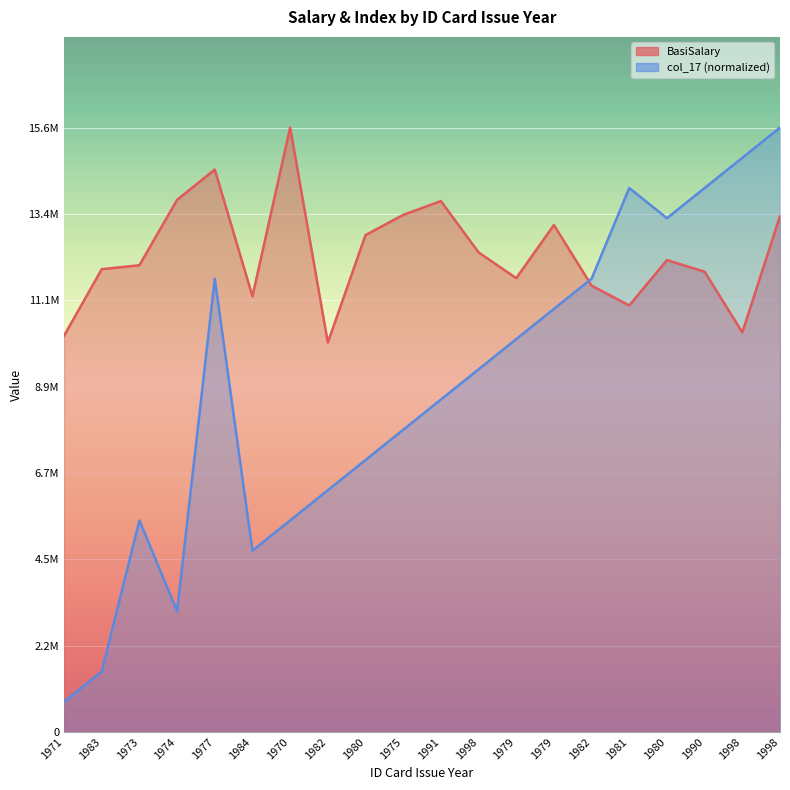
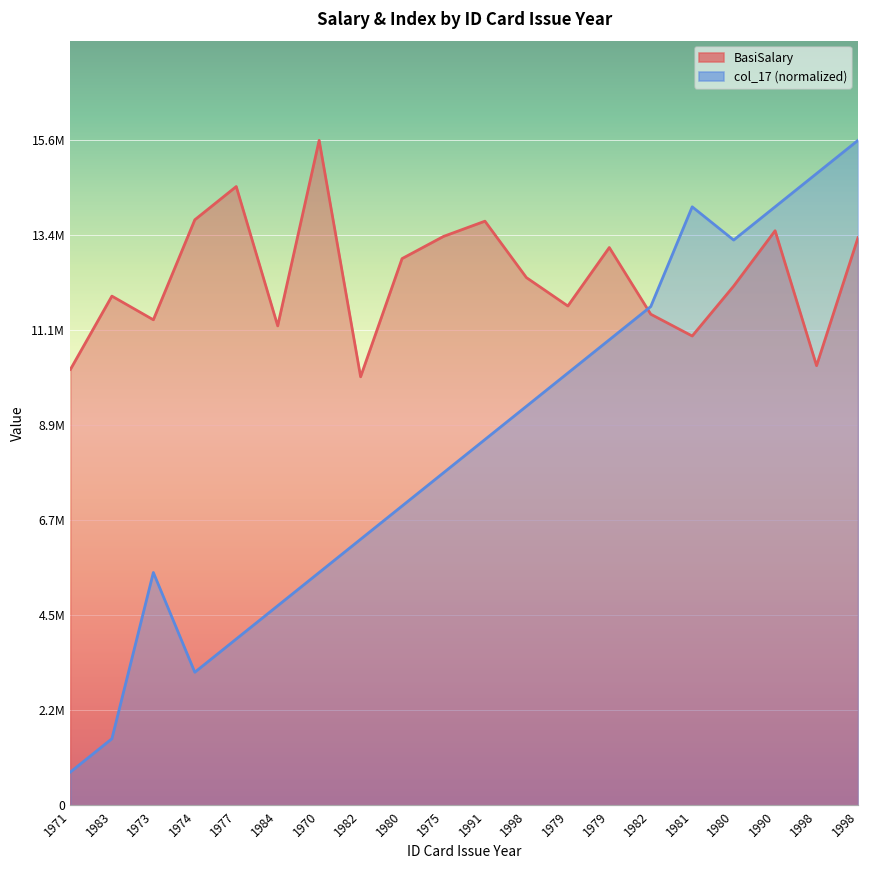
BasiSalary, 1973: 12000000 -> 11400000
col_17 (normalized), 1977: 11700000 -> 3900000
BasiSalary, 1990: 11900000 -> 13500000
